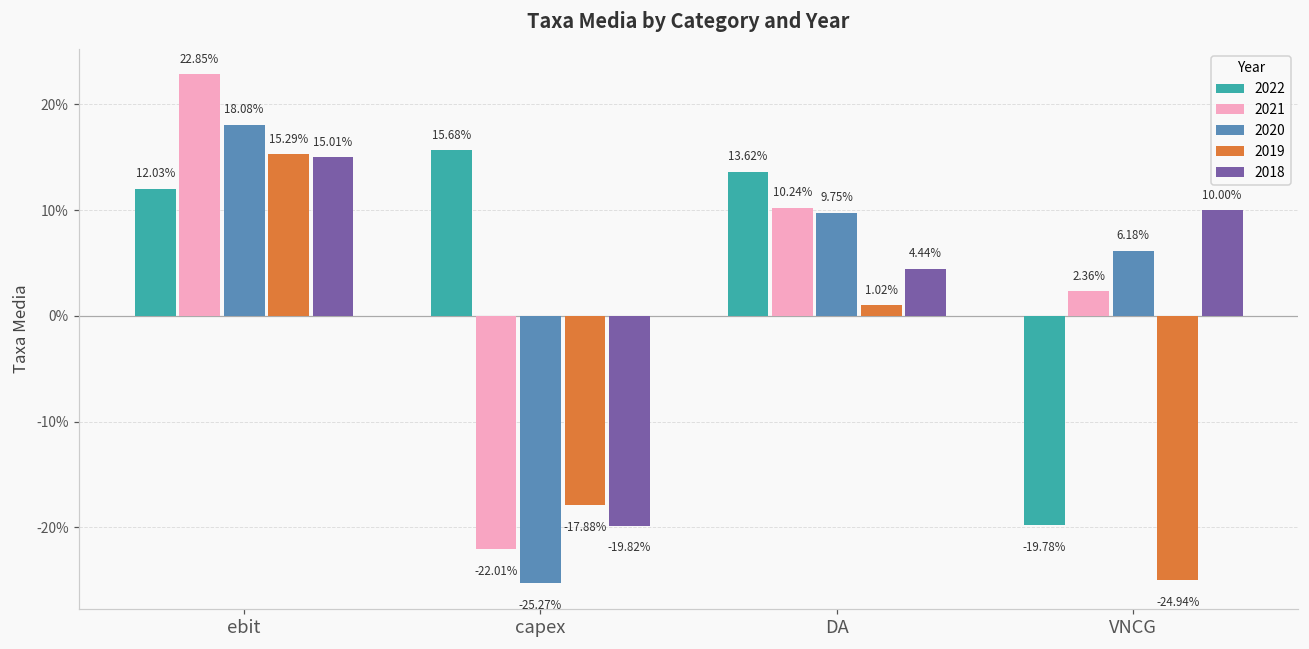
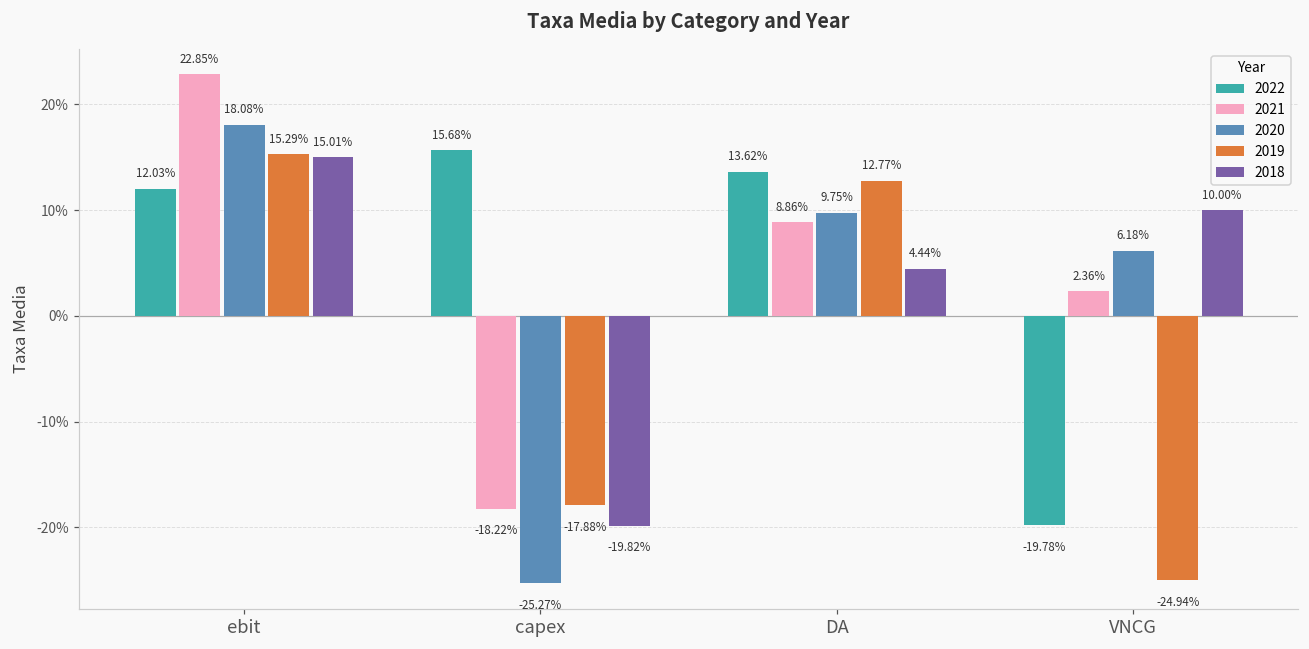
2021, capex: -22.01% -> -18.22%
2021, DA: 10.24% -> 8.86%
2019, DA: 1.02% -> 12.77%
